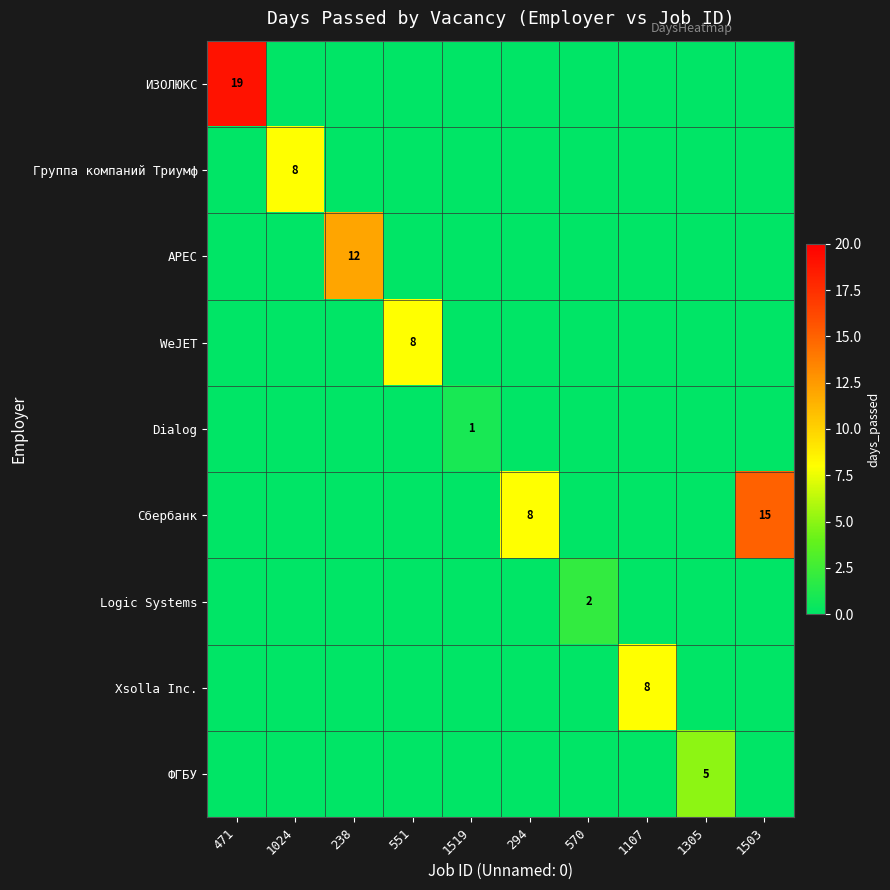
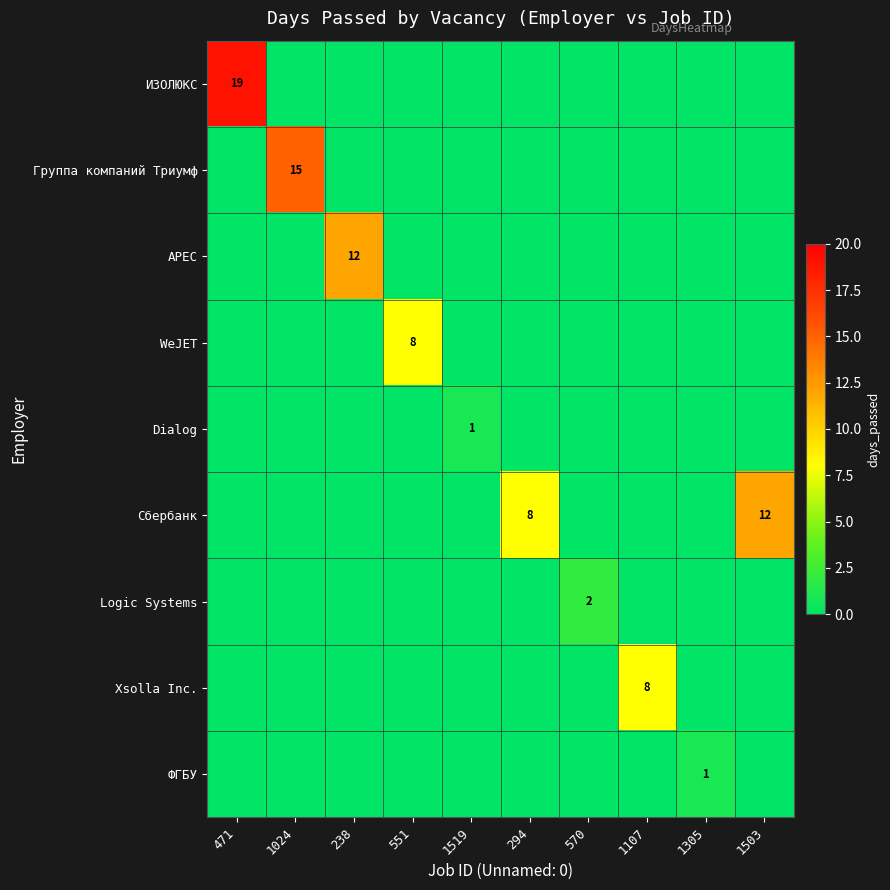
Группа компаний Триумф, 1024: 8 -> 15
Сбербанк, 1503: 15 -> 12
ФГБУ, 1305: 5 -> 1
